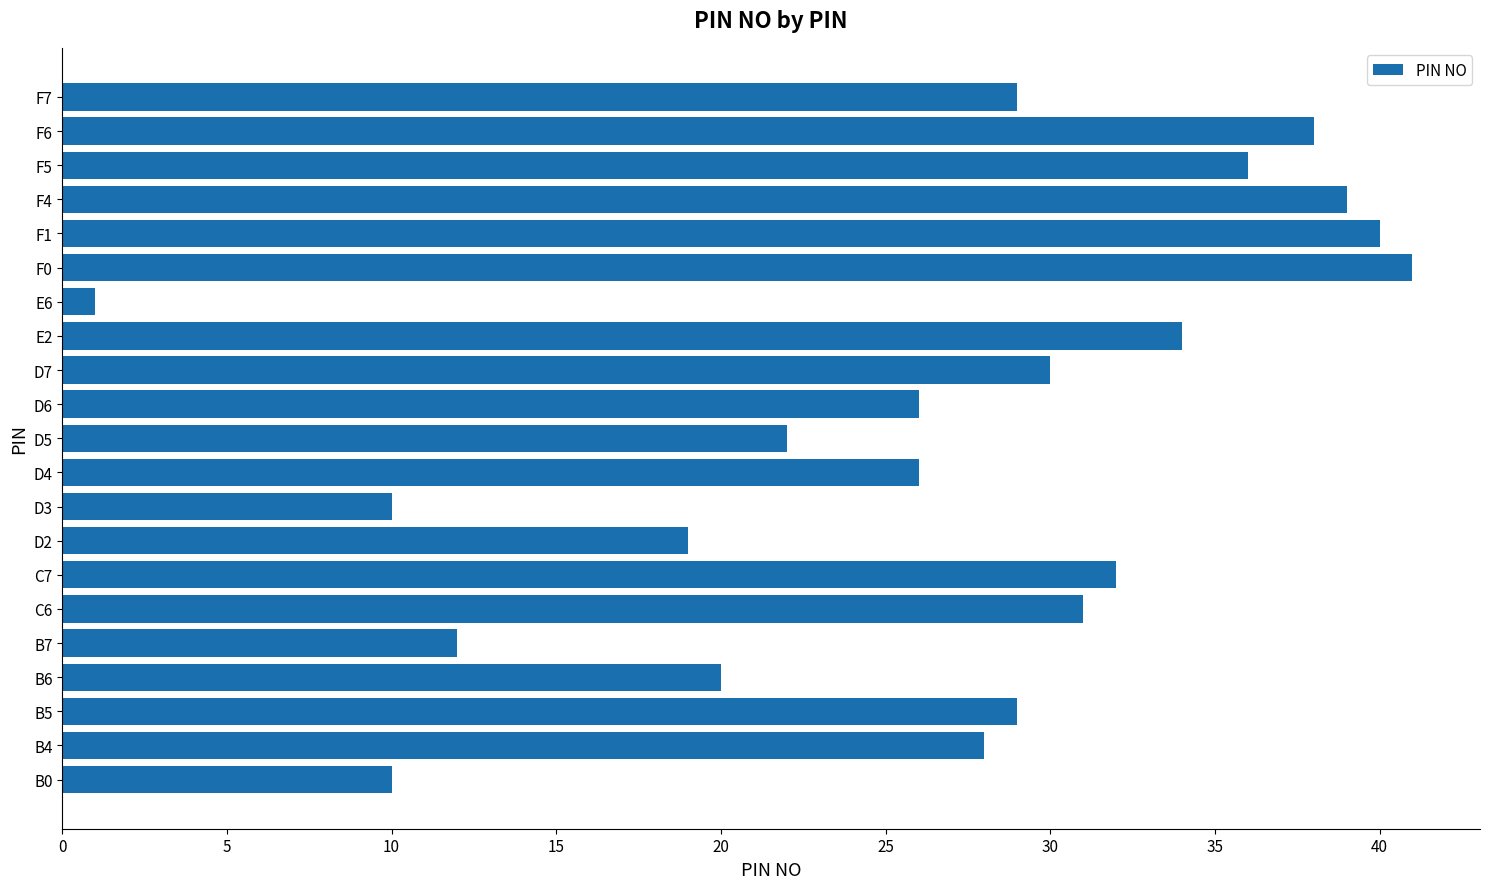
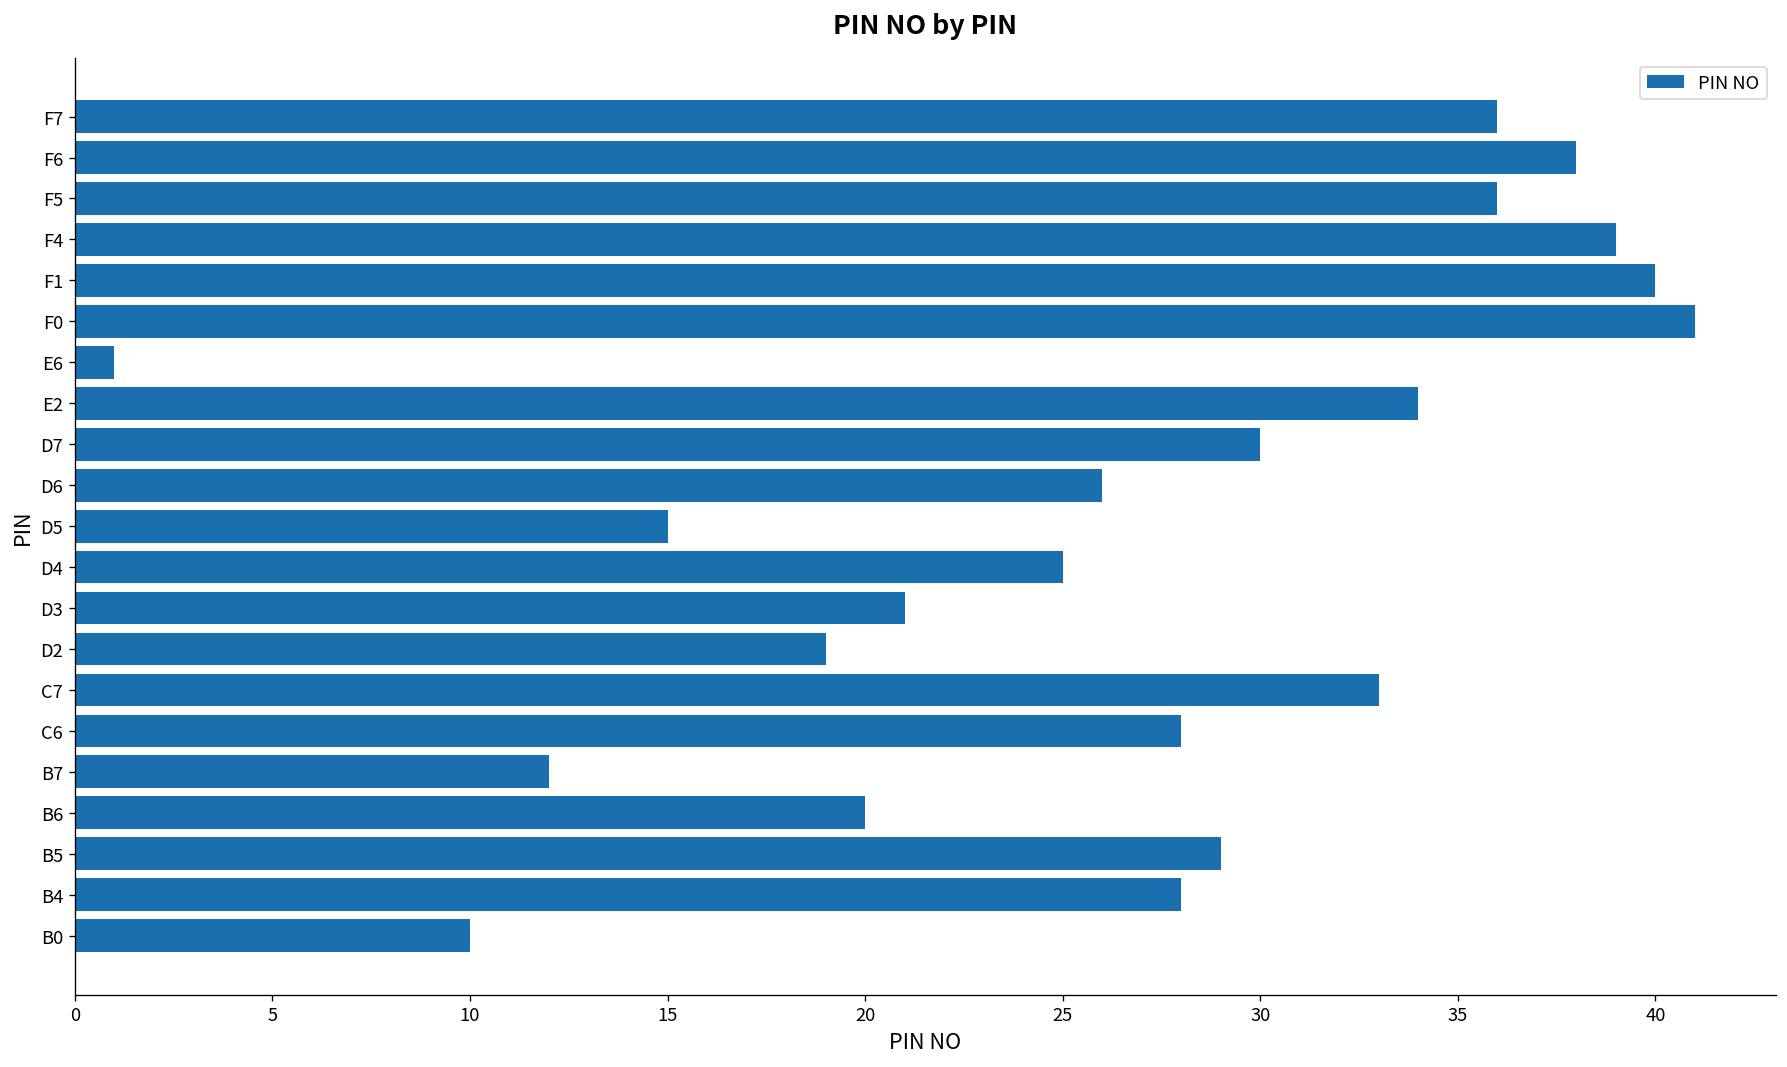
F7: 29 -> 36
D5: 22 -> 15
D4: 26 -> 25
D3: 10 -> 21
C7: 32 -> 33
C6: 31 -> 28
